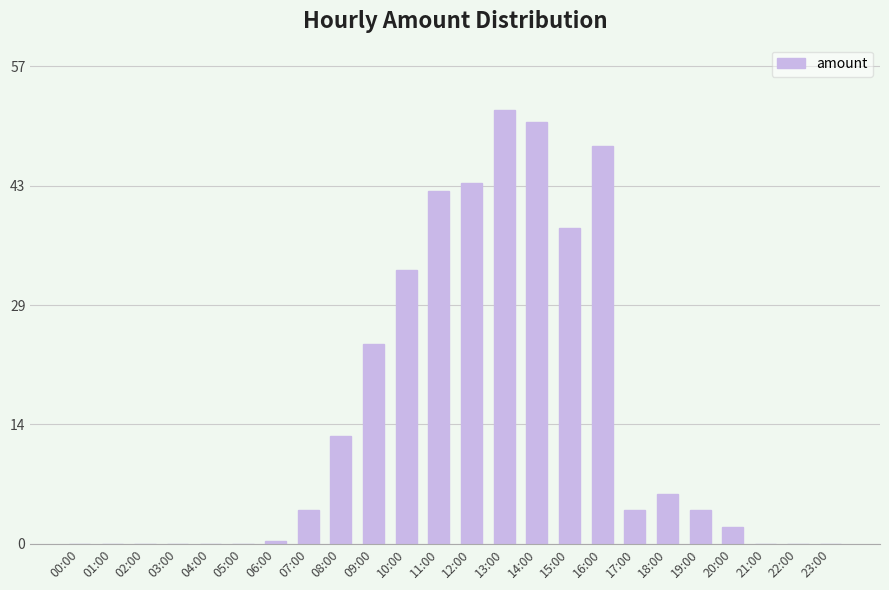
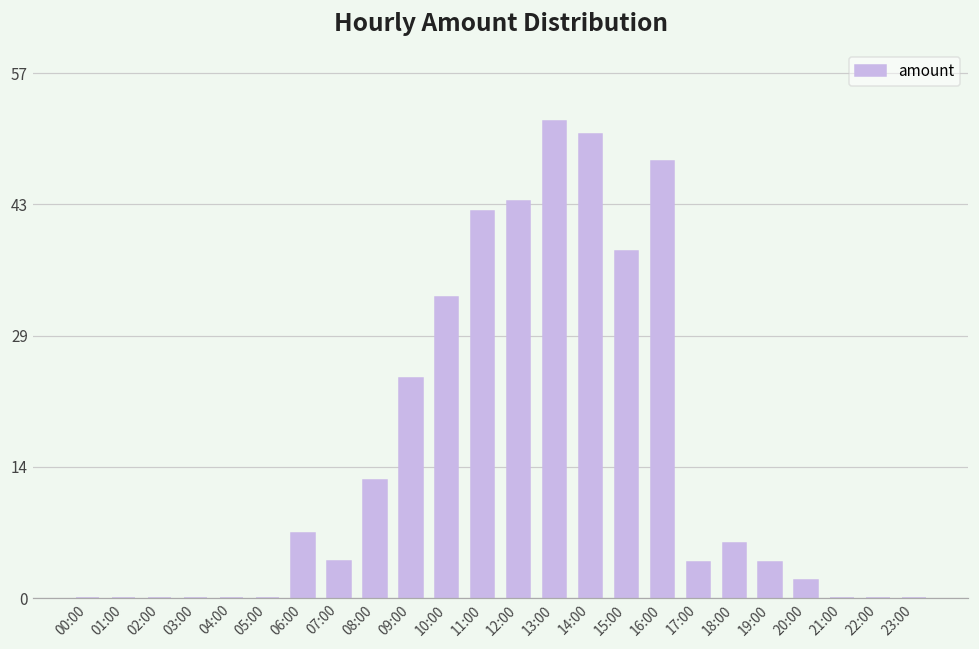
06:00: 0 -> 7
